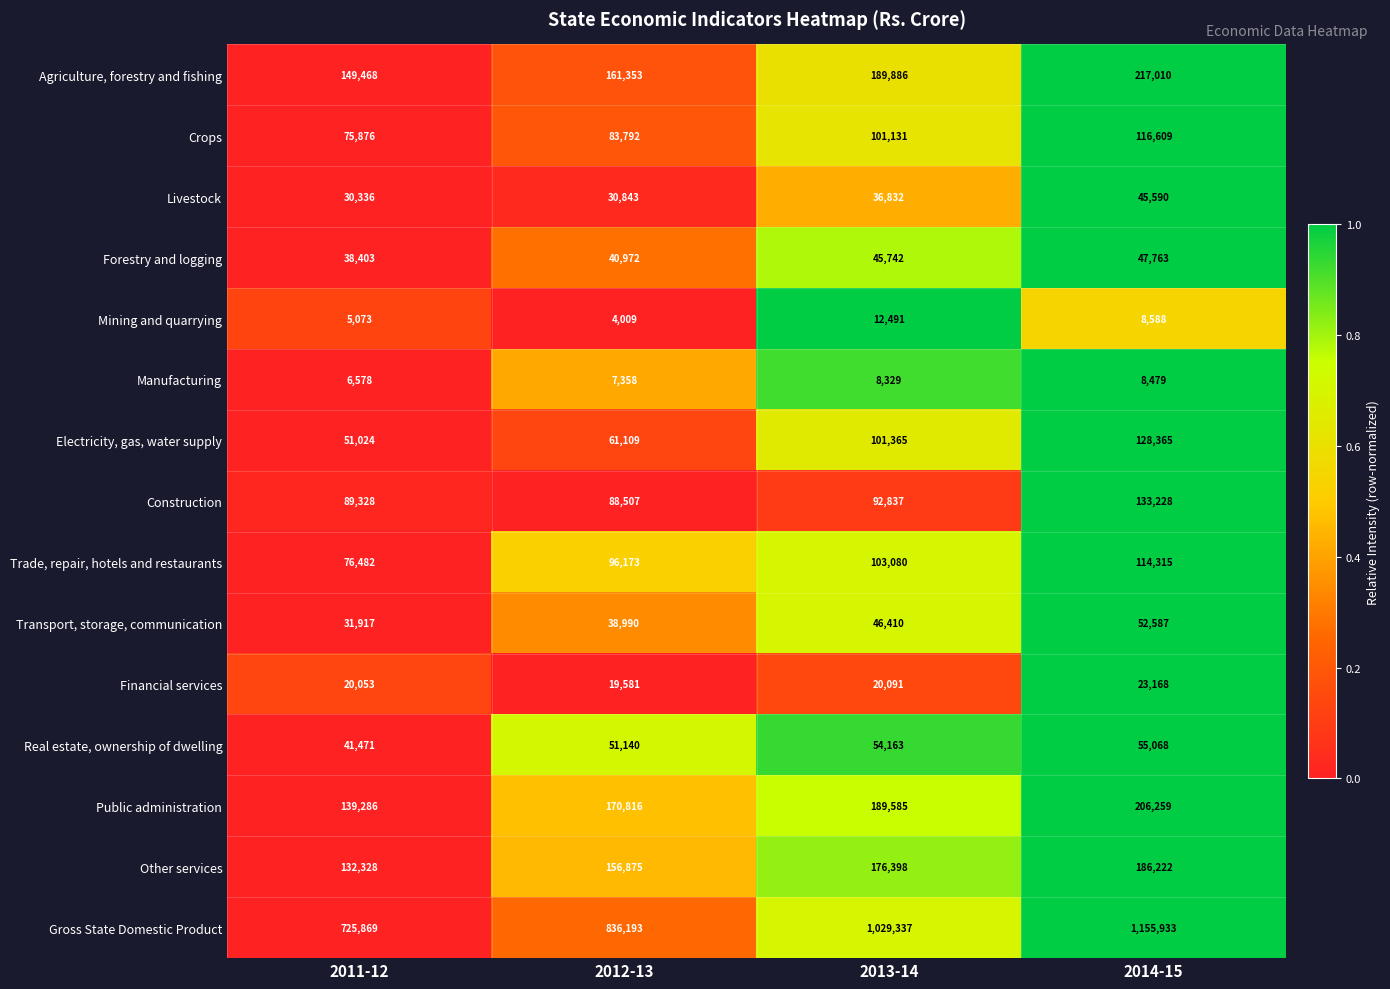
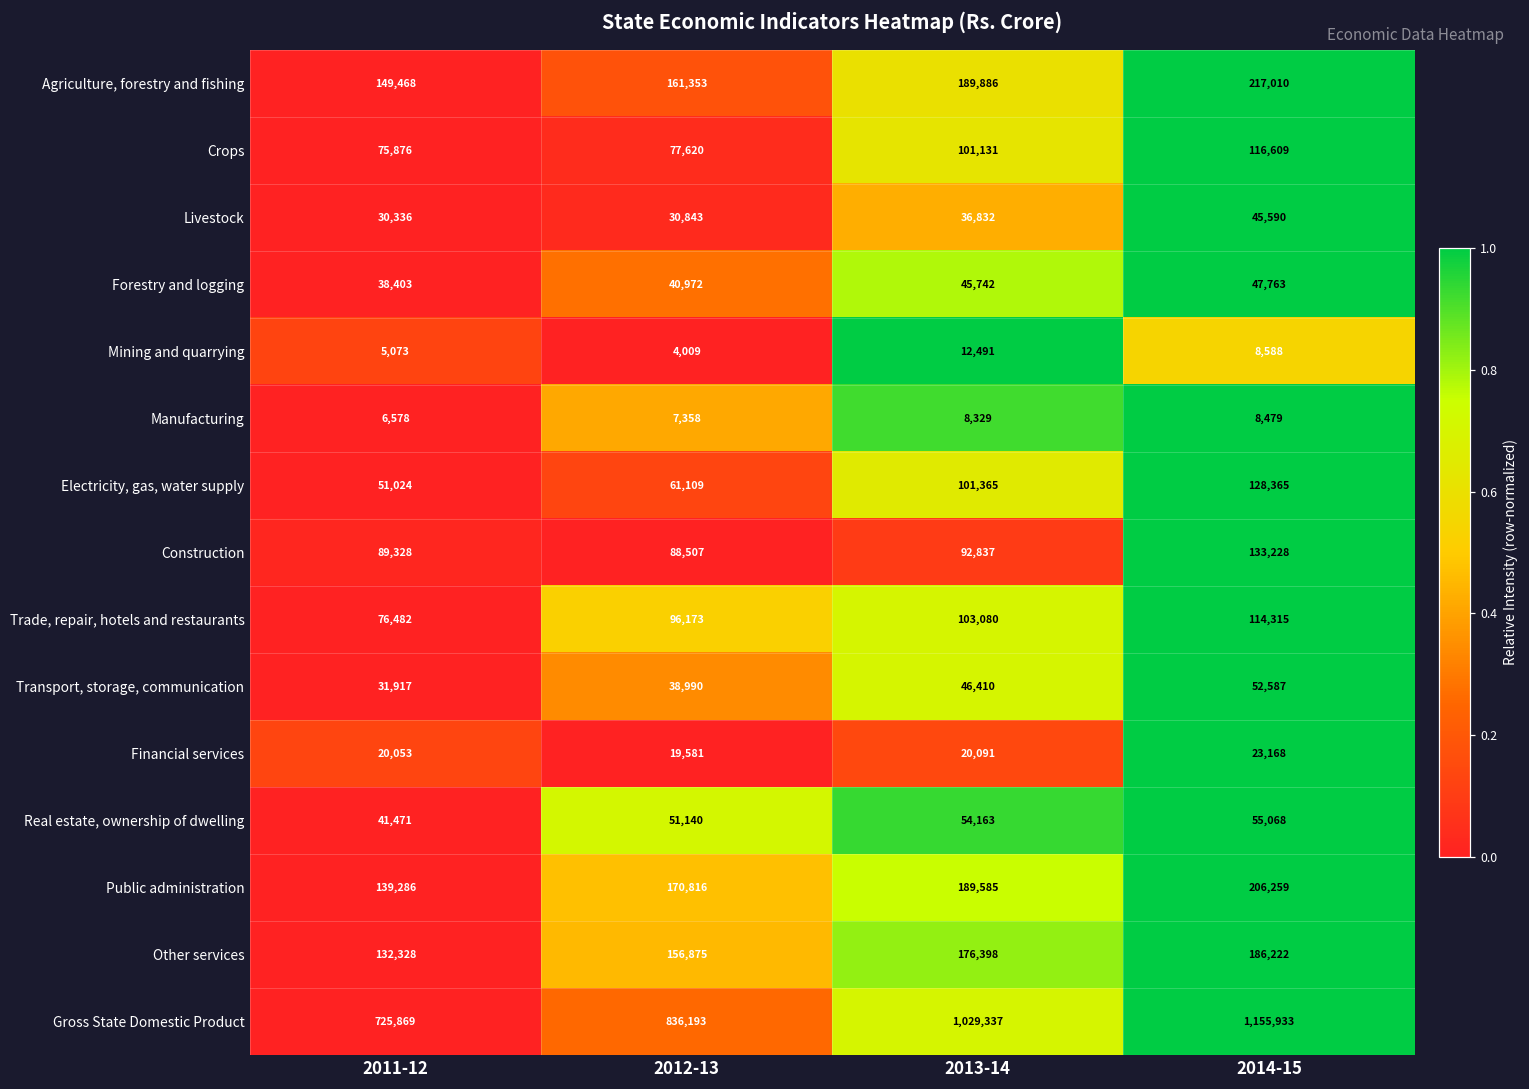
Crops, 2012-13: 83,792 -> 77,620
